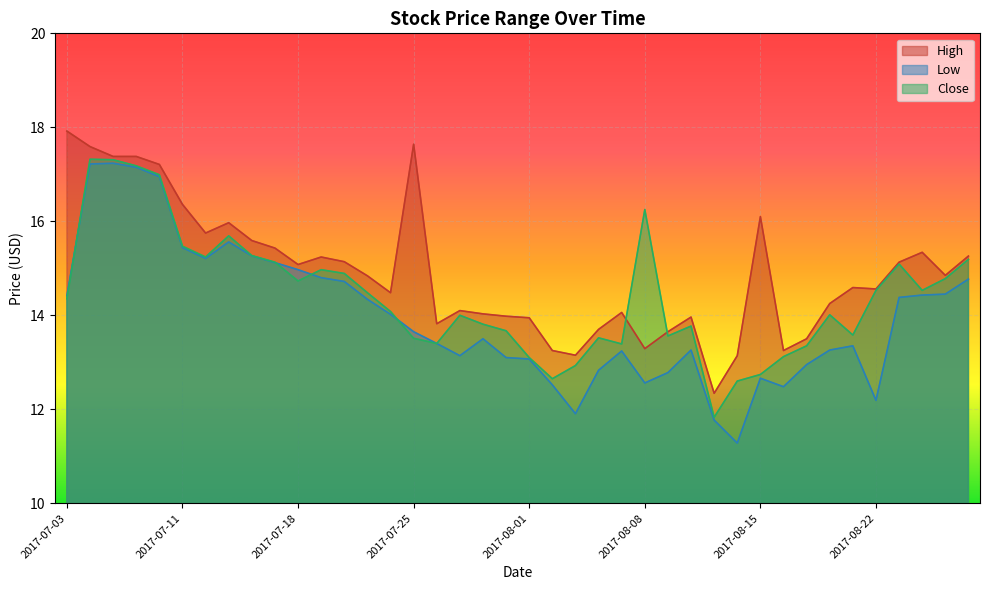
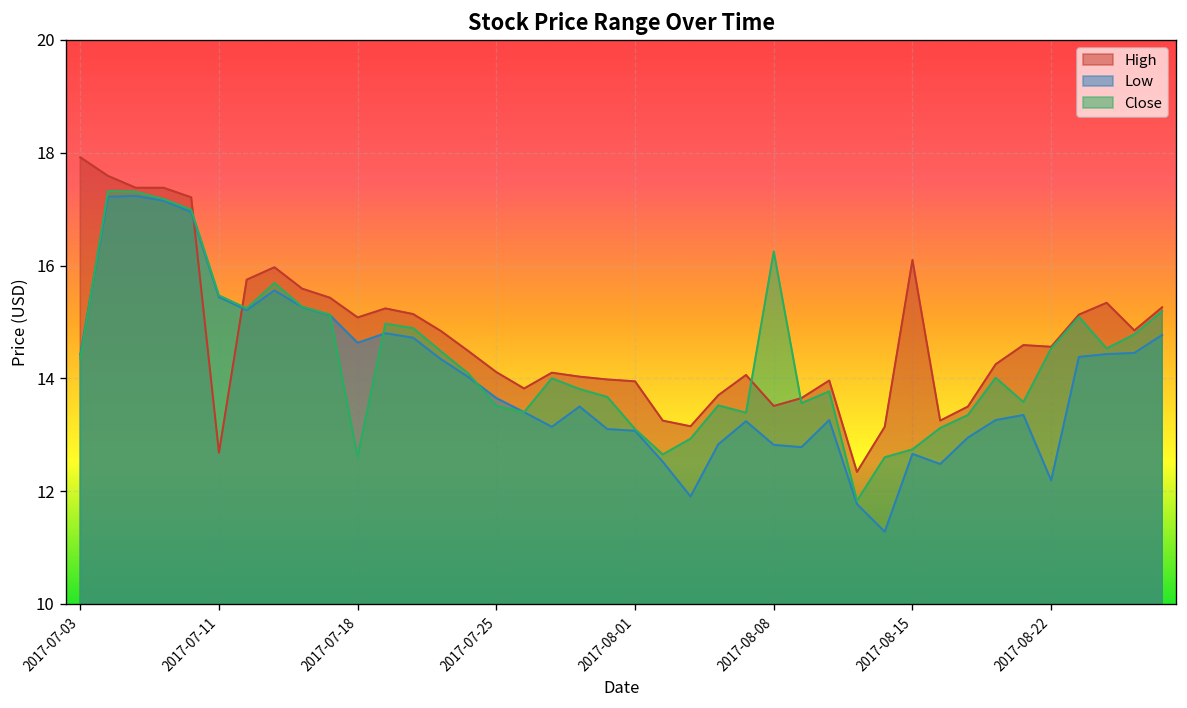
High, 2017-07-11: 16.4 -> 12.7
Low, 2017-07-18: 15.0 -> 14.6
Close, 2017-07-18: 14.7 -> 12.6
High, 2017-07-25: 17.6 -> 14.1
High, 2017-08-08: 13.3 -> 13.5
Low, 2017-08-08: 12.6 -> 12.8
